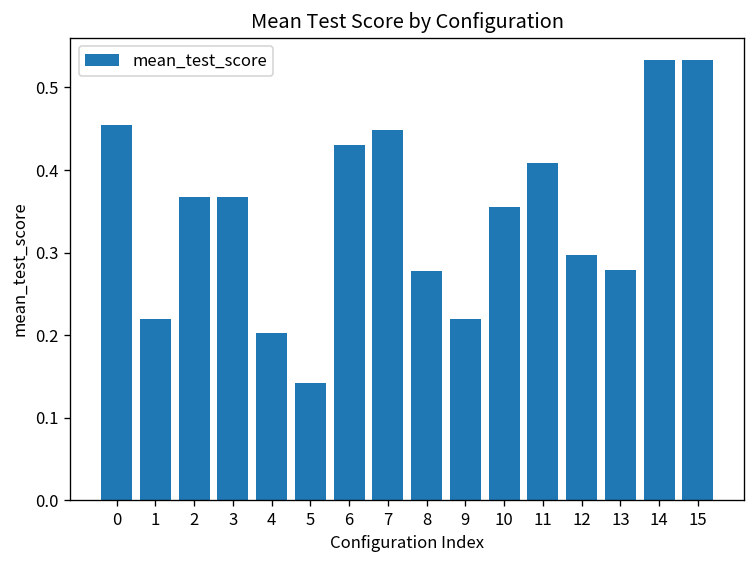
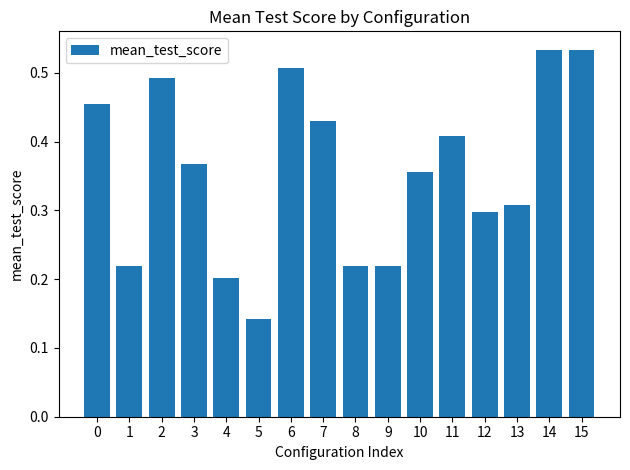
2: 0.37 -> 0.49
6: 0.43 -> 0.51
7: 0.45 -> 0.43
8: 0.28 -> 0.22
13: 0.28 -> 0.31
